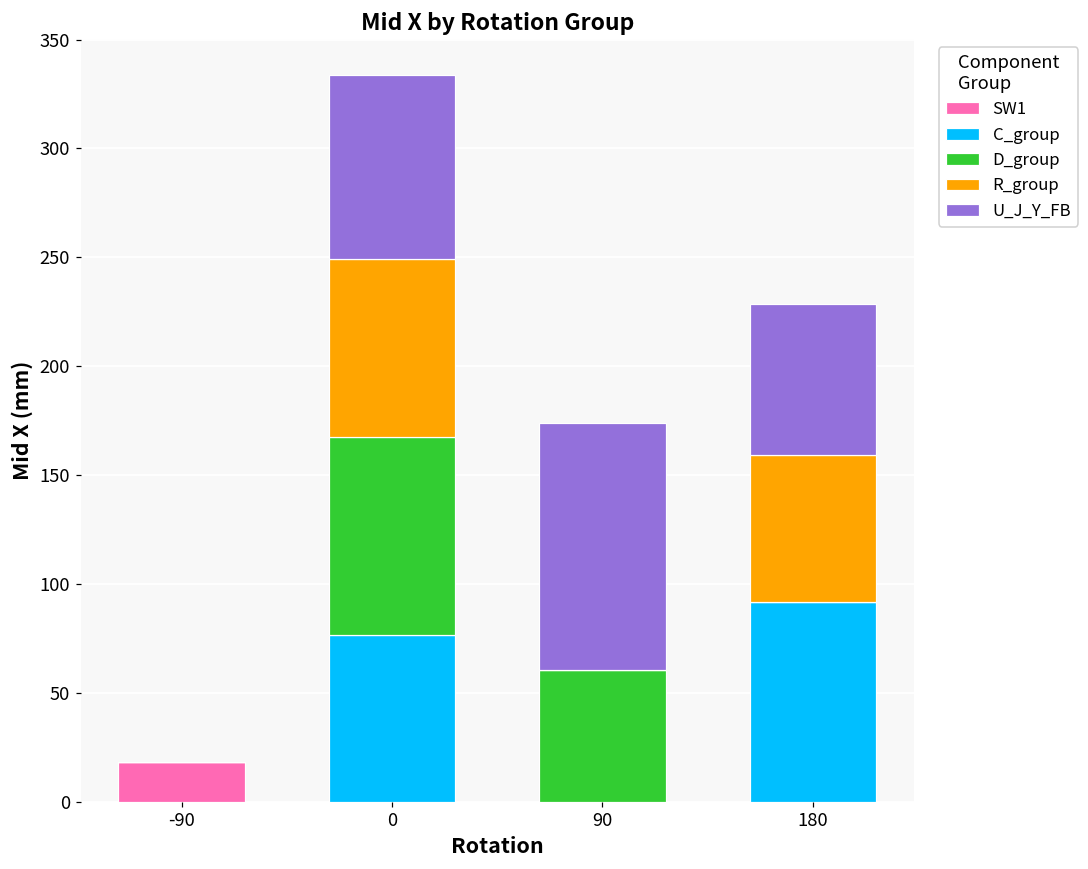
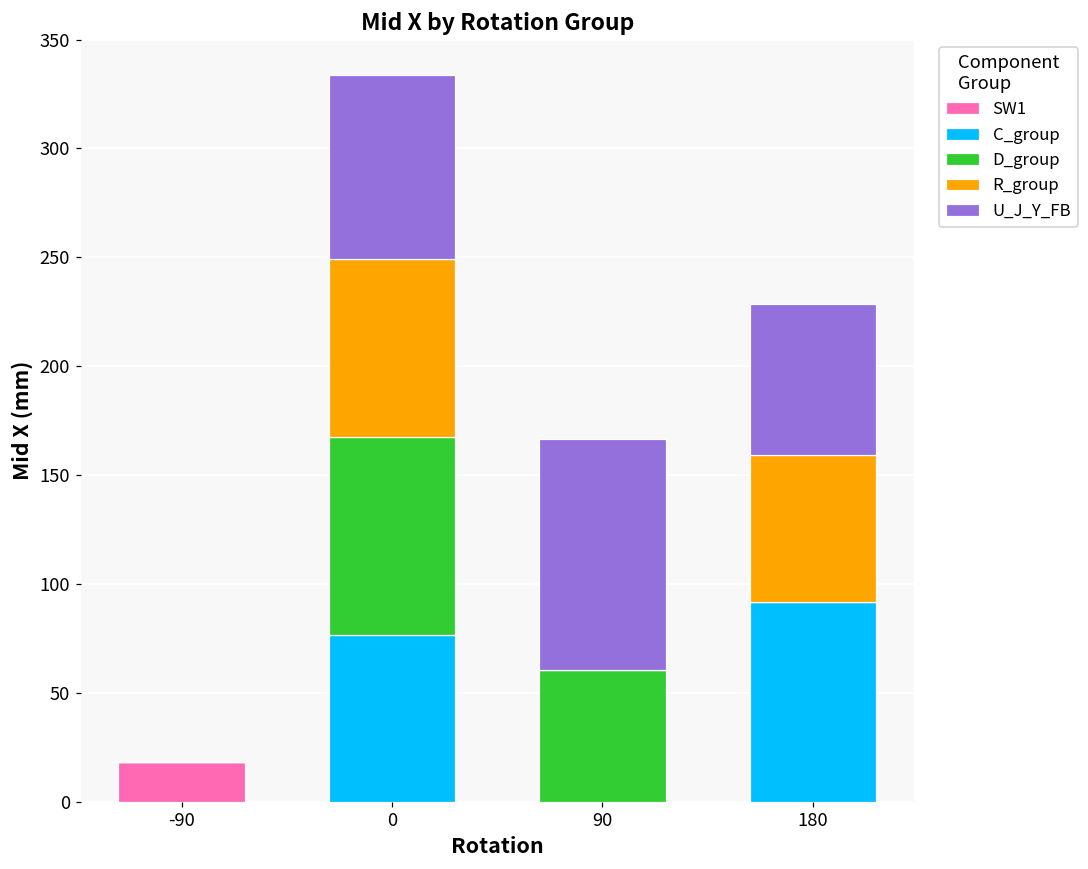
U_J_Y_FB, 90: 113 -> 106
